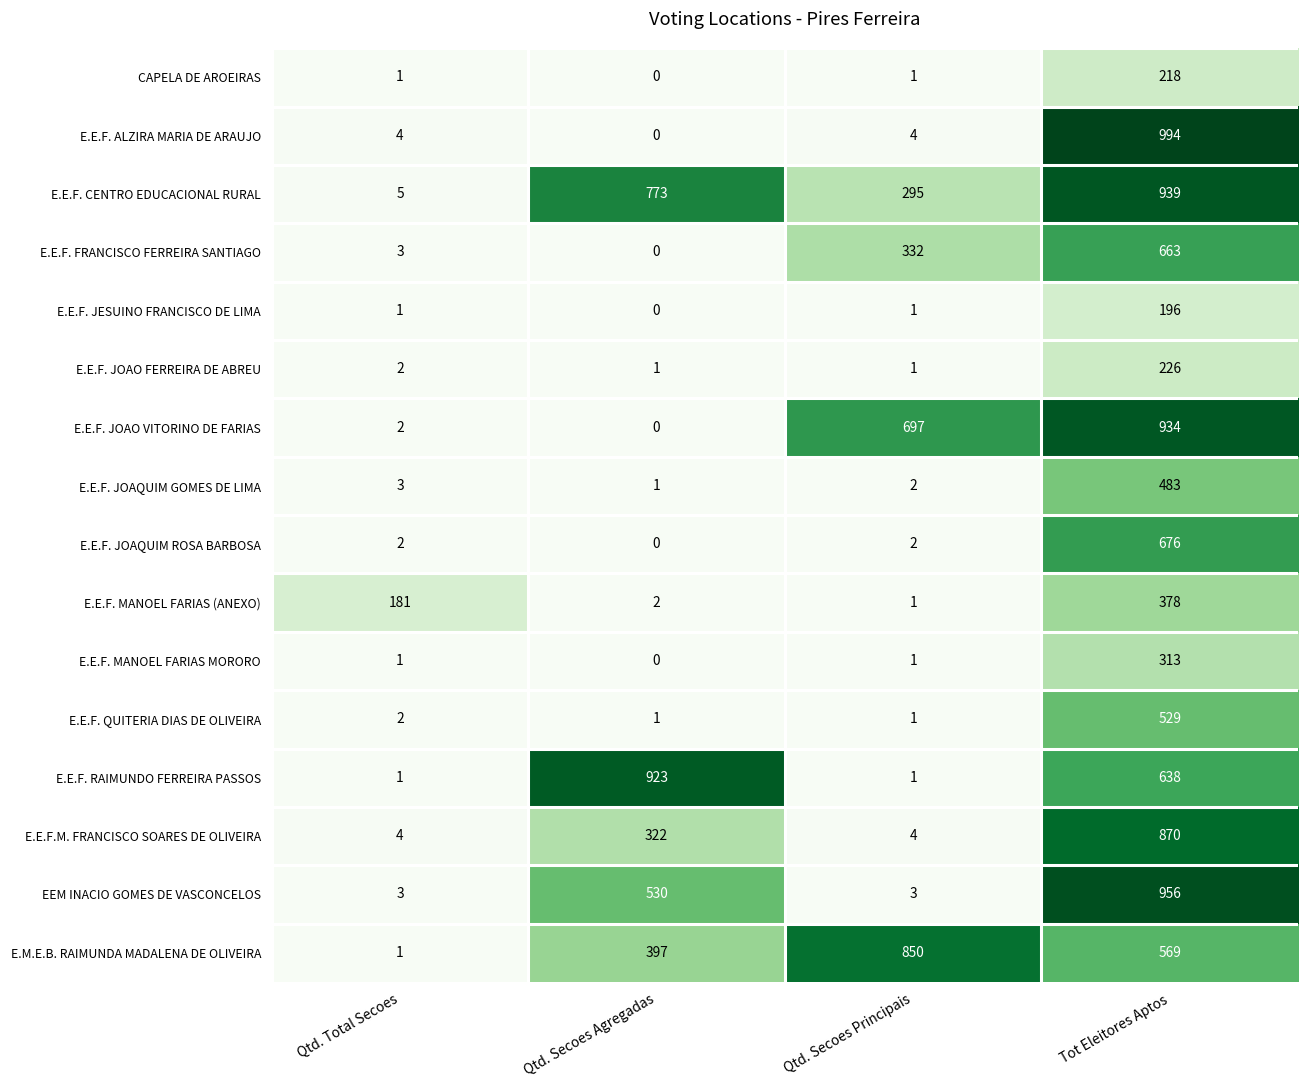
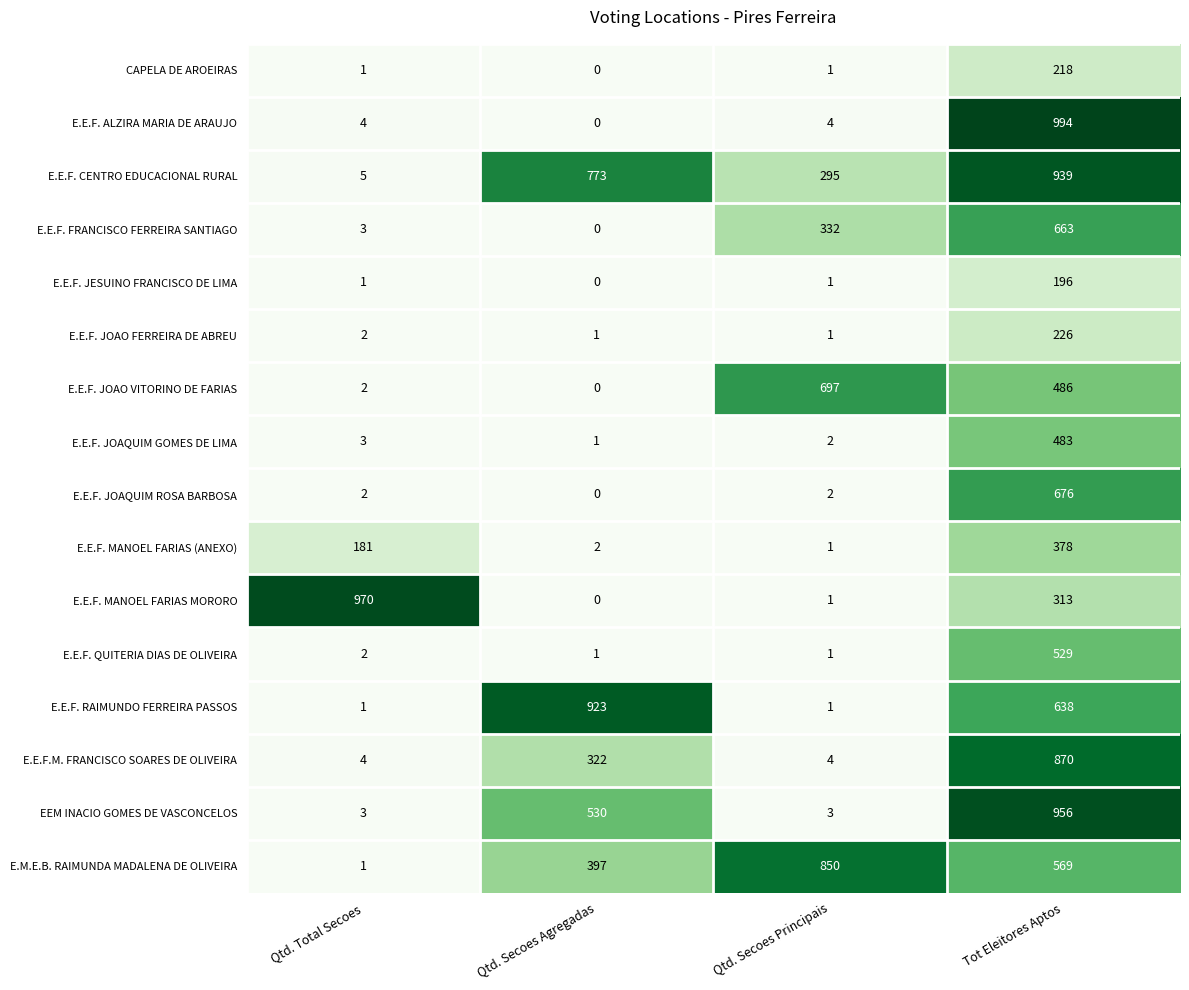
E.E.F. JOAO VITORINO DE FARIAS, Tot Eleitores Aptos: 934 -> 486
E.E.F. MANOEL FARIAS MORORO, Qtd. Total Secoes: 1 -> 970
